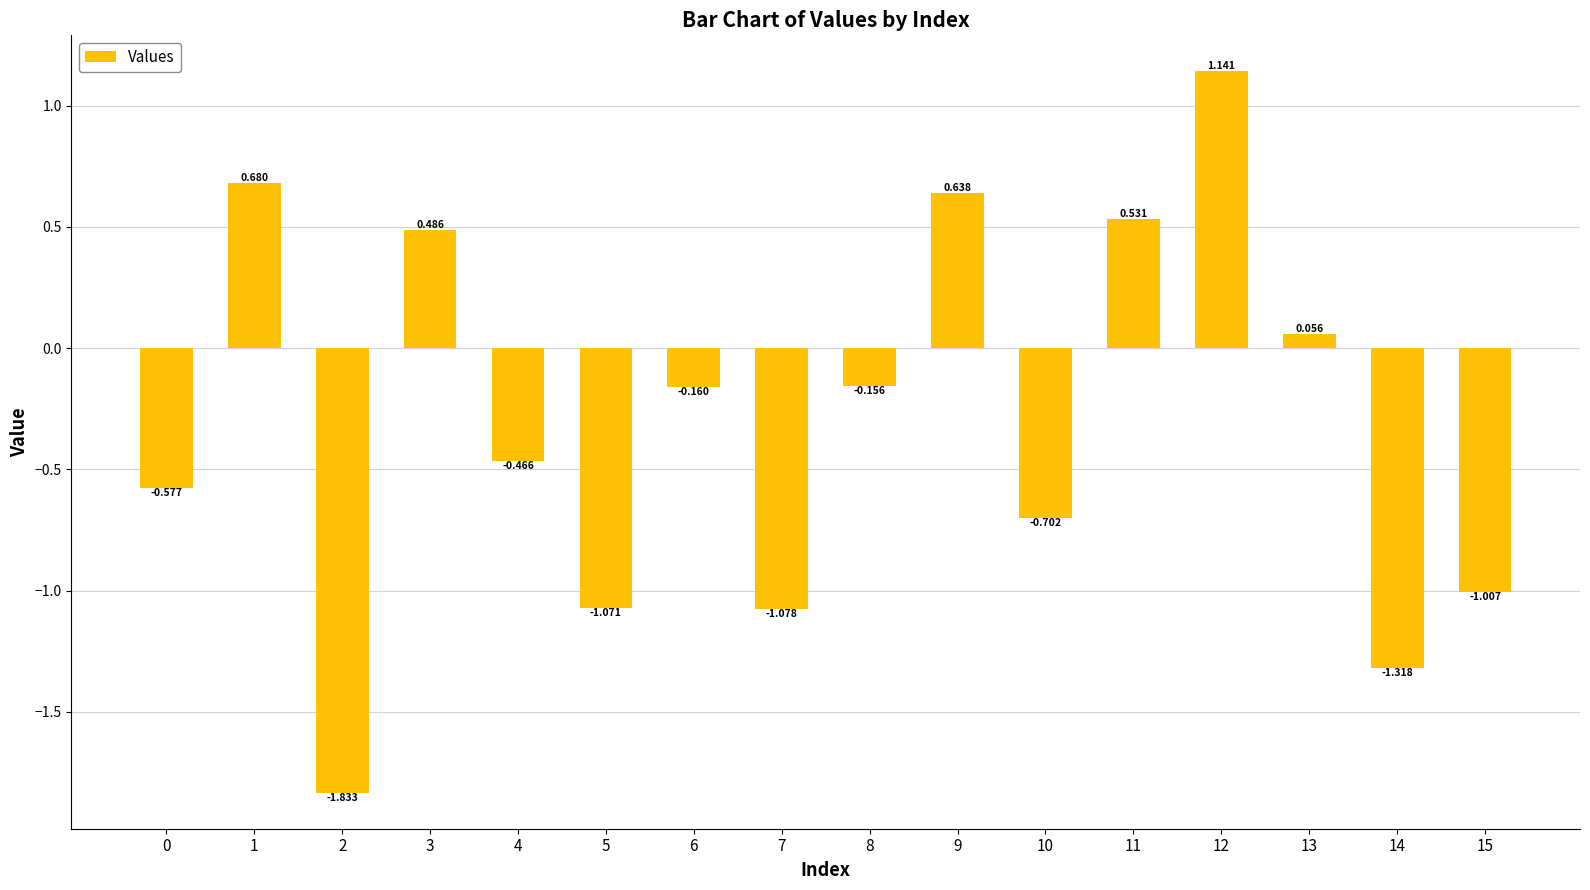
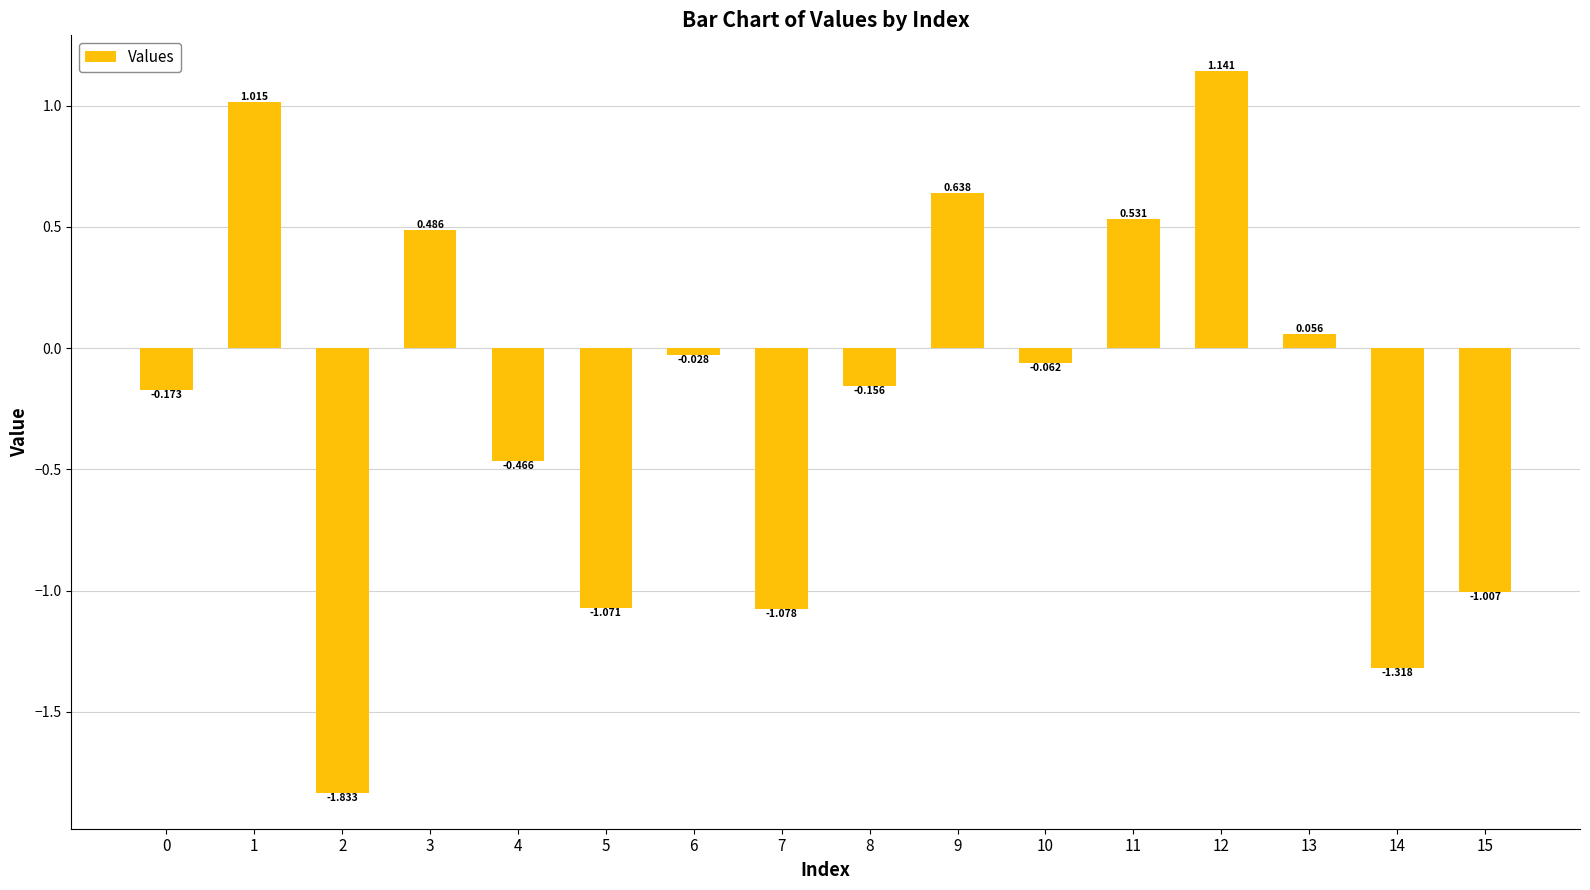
0: -0.577 -> -0.173
1: 0.680 -> 1.015
6: -0.160 -> -0.028
10: -0.702 -> -0.062
